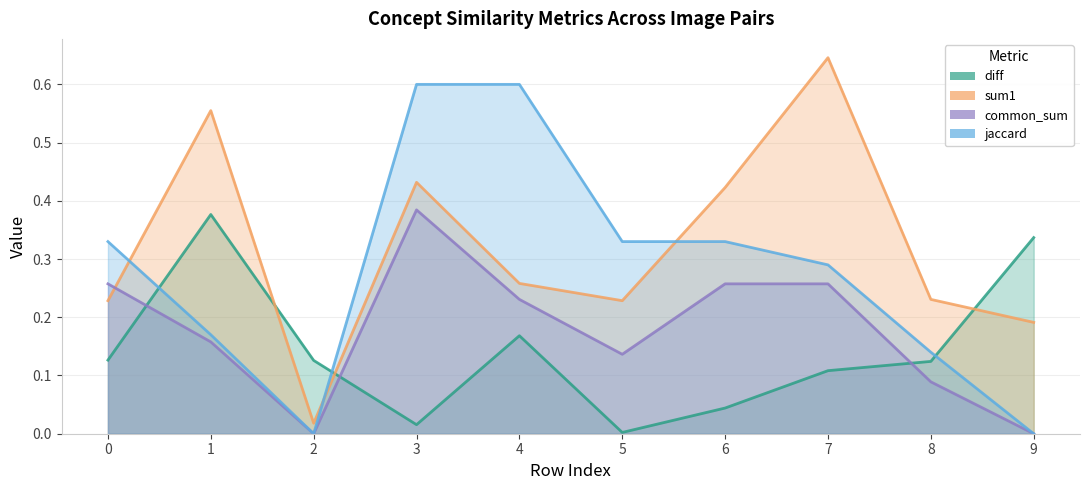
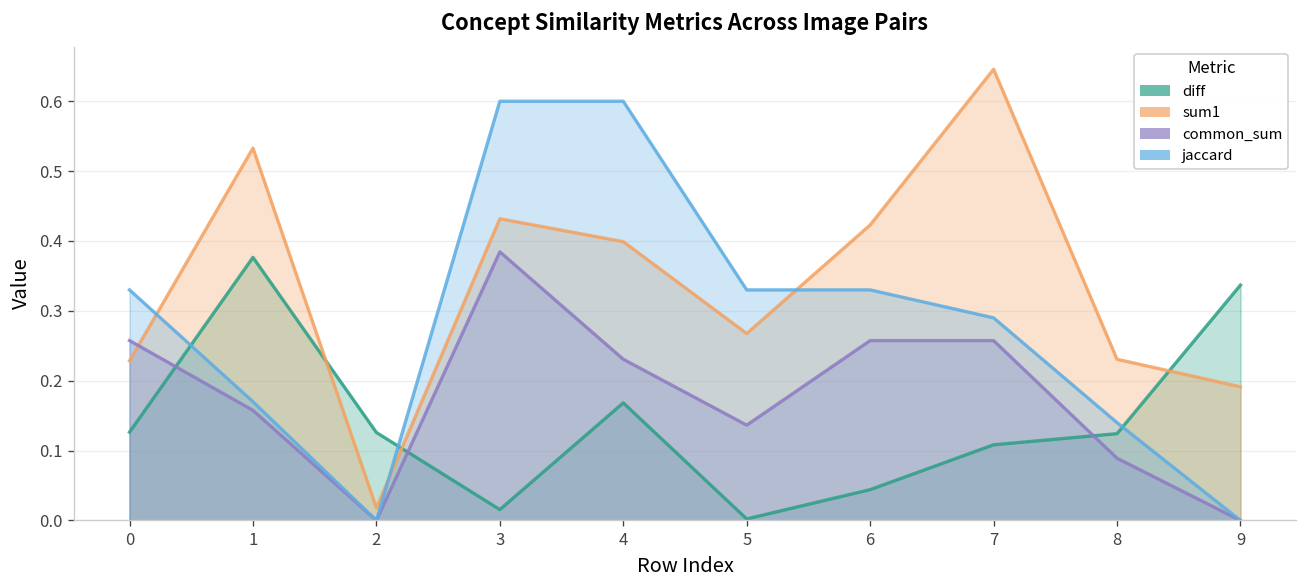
sum1, 1: 0.55 -> 0.53
sum1, 4: 0.26 -> 0.40
sum1, 5: 0.23 -> 0.27
